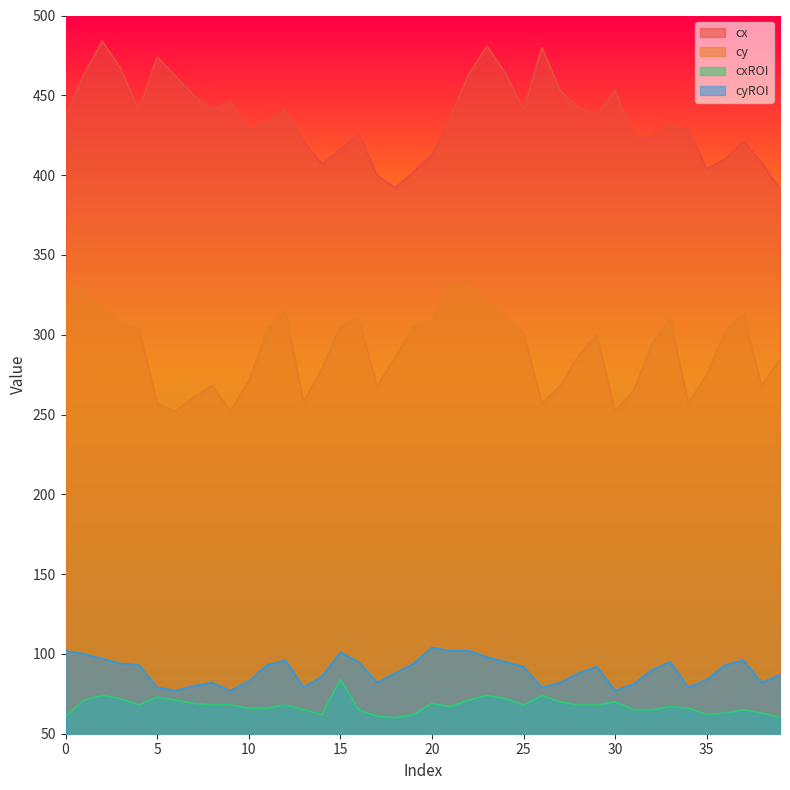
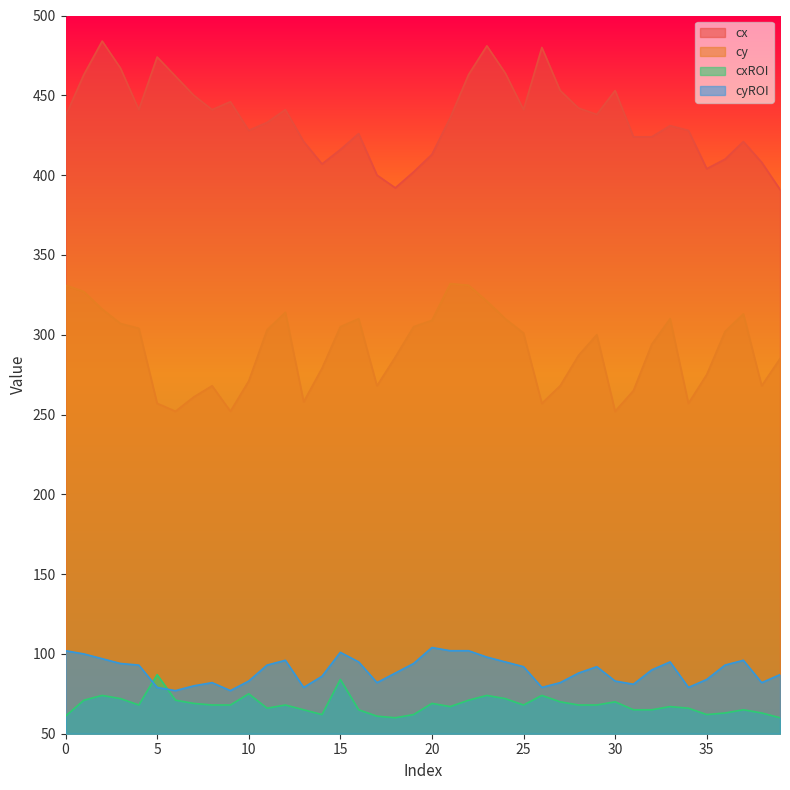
cxROI, 5: 73 -> 87
cxROI, 10: 66 -> 75
cyROI, 30: 77 -> 83
